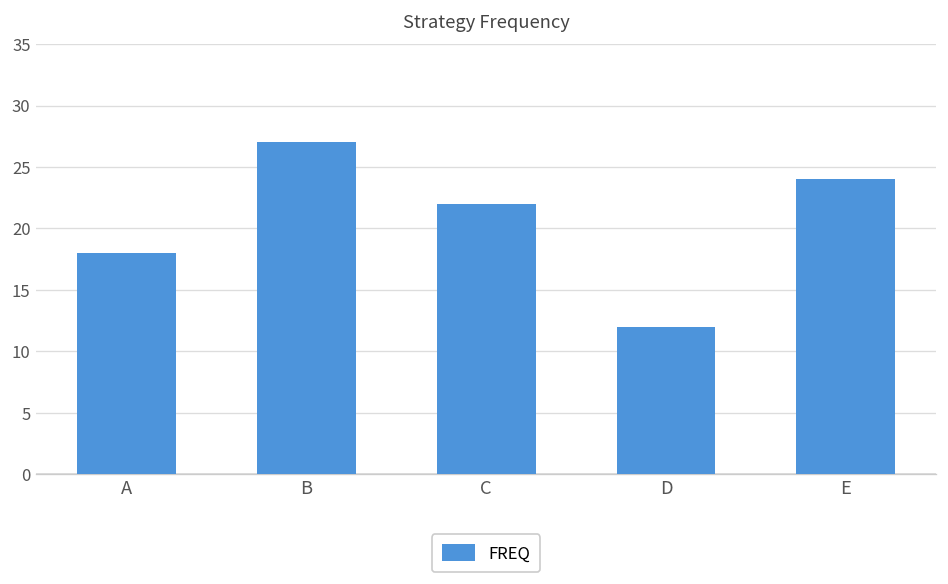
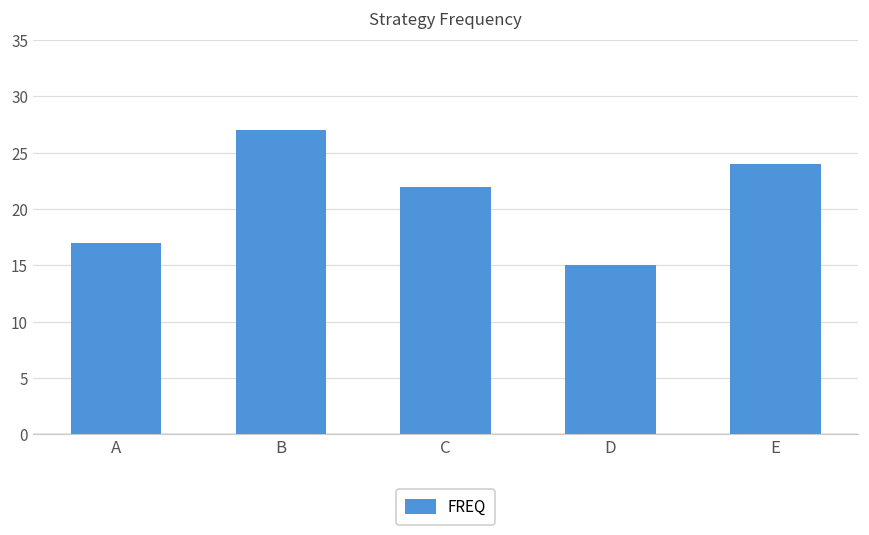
A: 18 -> 17
D: 12 -> 15
